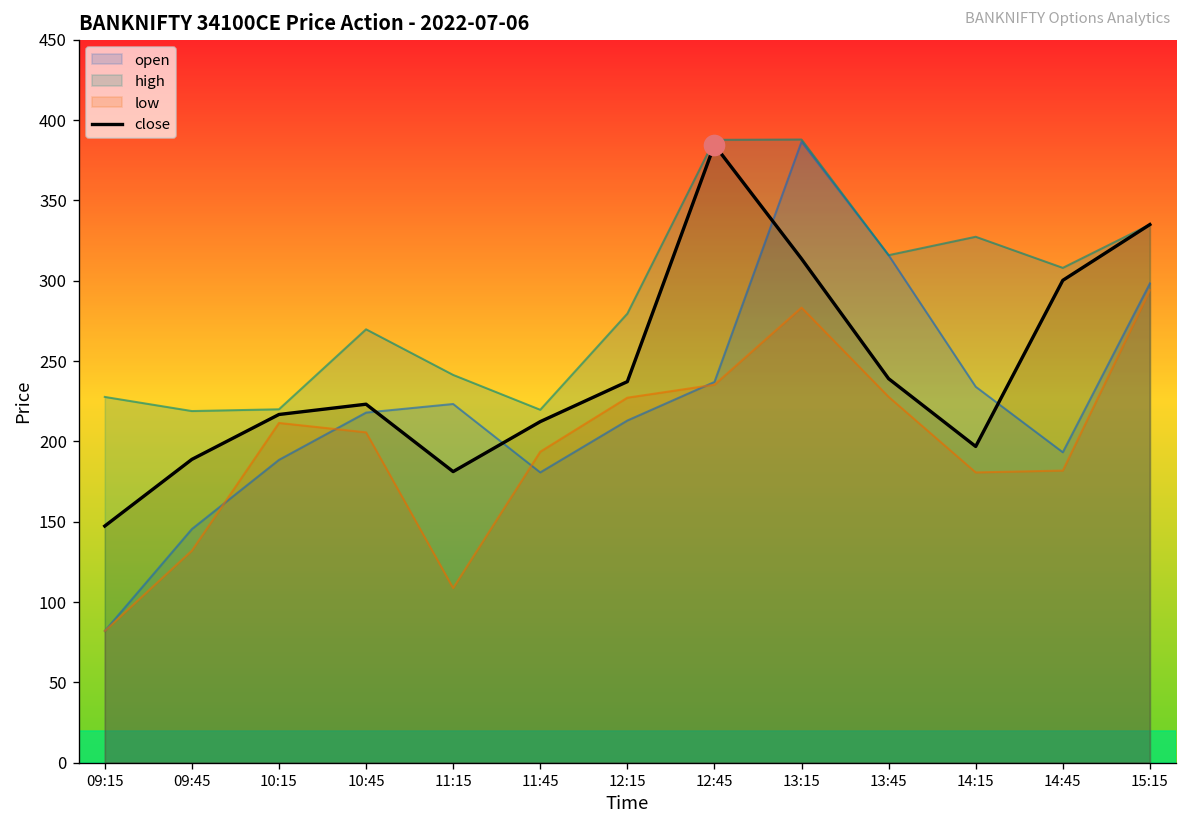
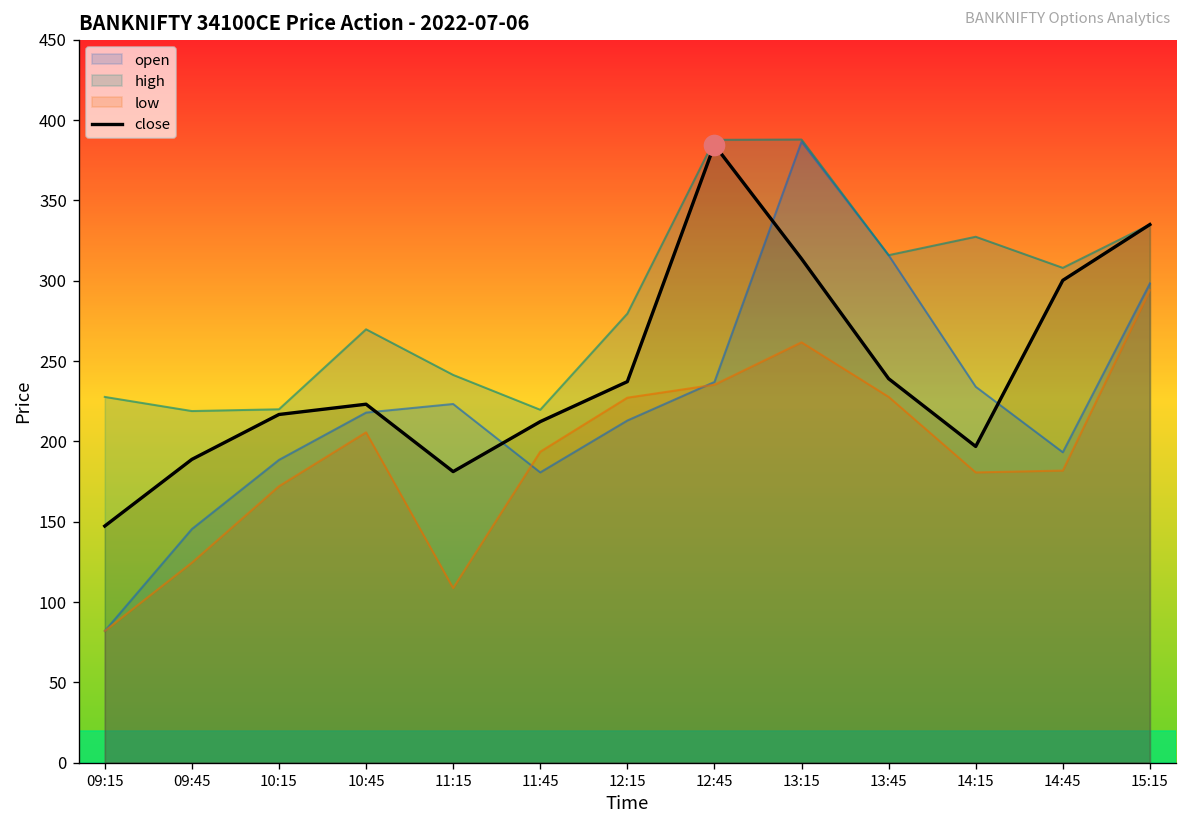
low, 09:45: 132 -> 125
low, 10:15: 212 -> 172
low, 13:15: 283 -> 262
